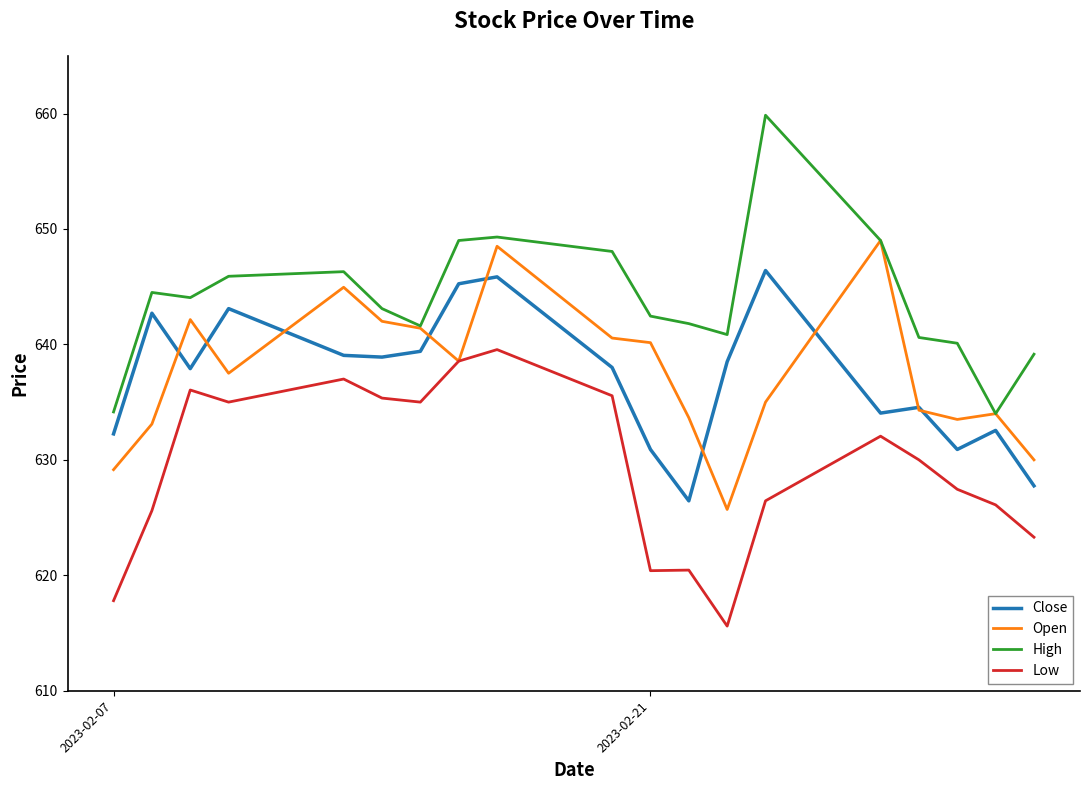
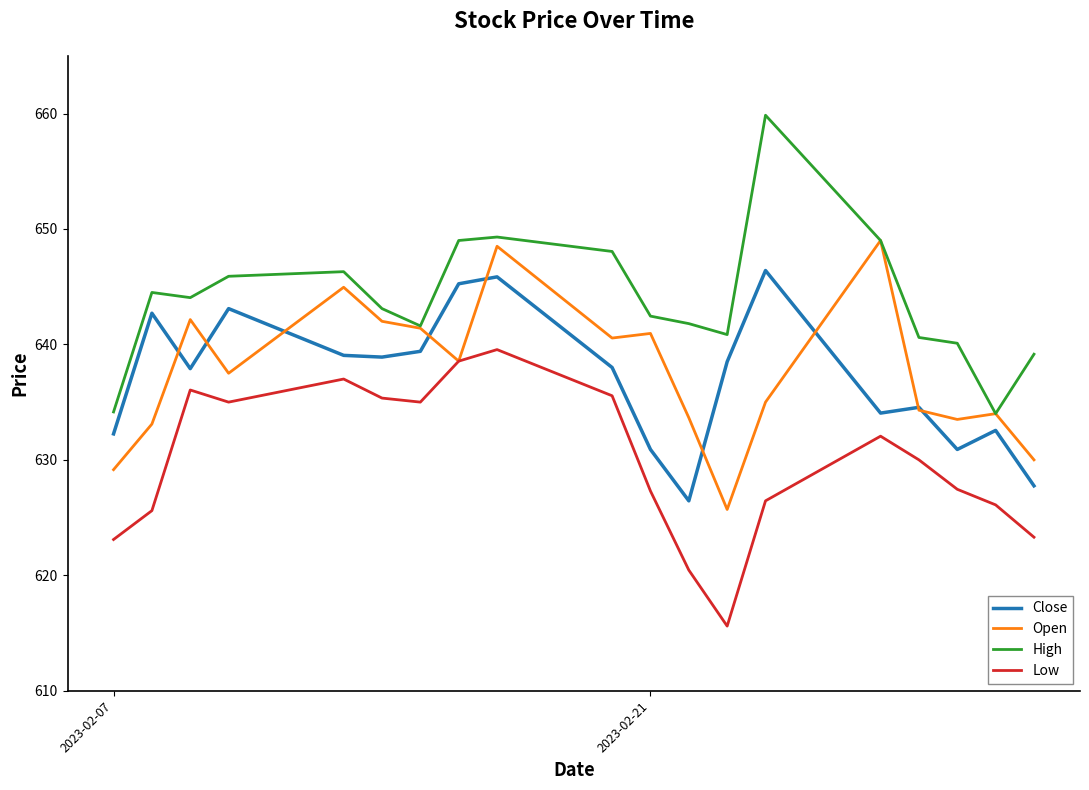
Low, 2023-02-07: 617.8 -> 623.1
Open, 2023-02-21: 640.2 -> 641.0
Low, 2023-02-21: 620.4 -> 627.3
